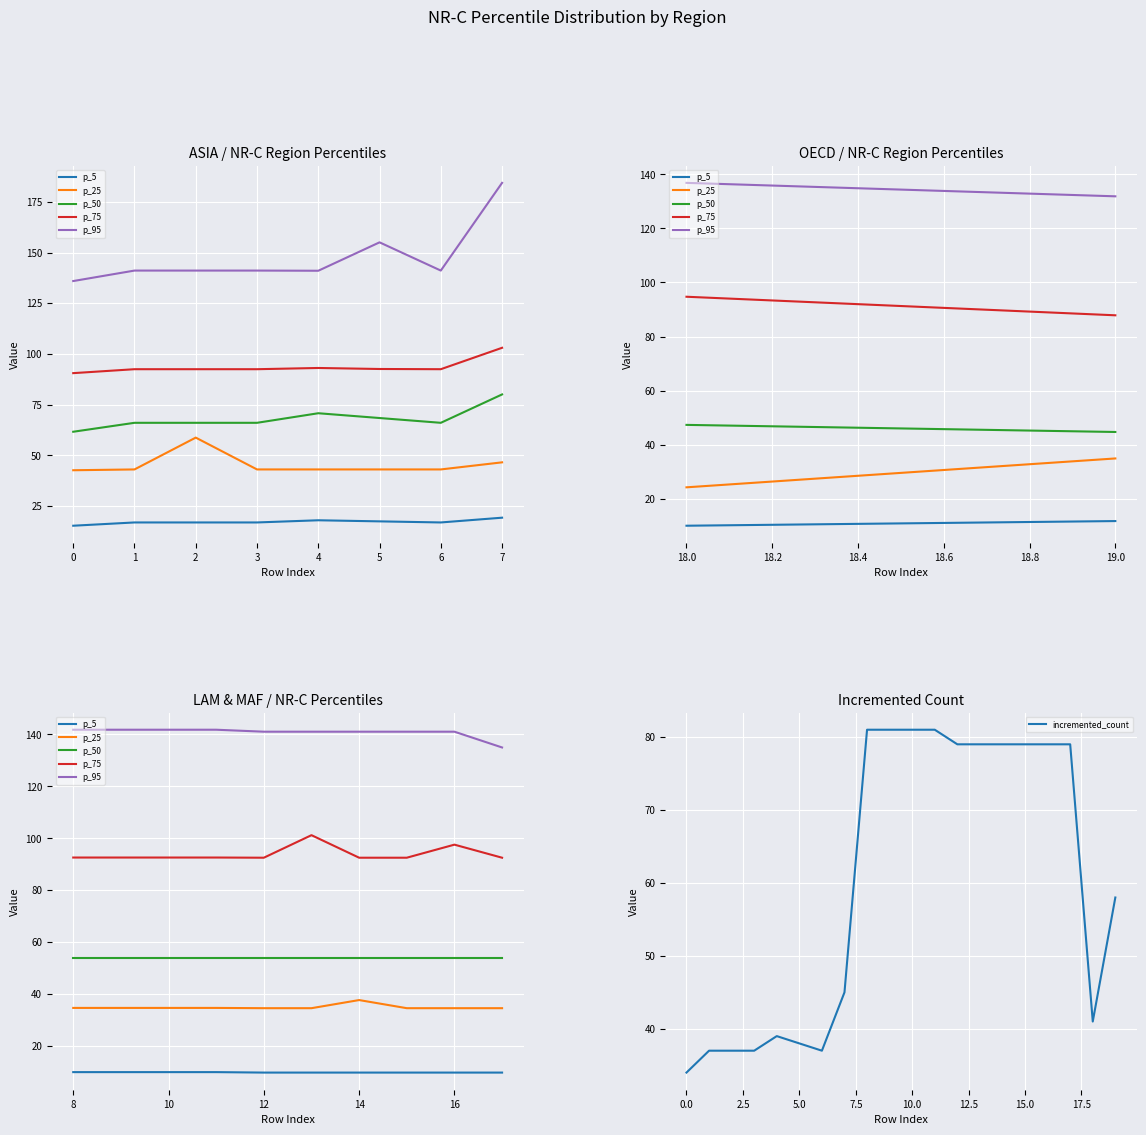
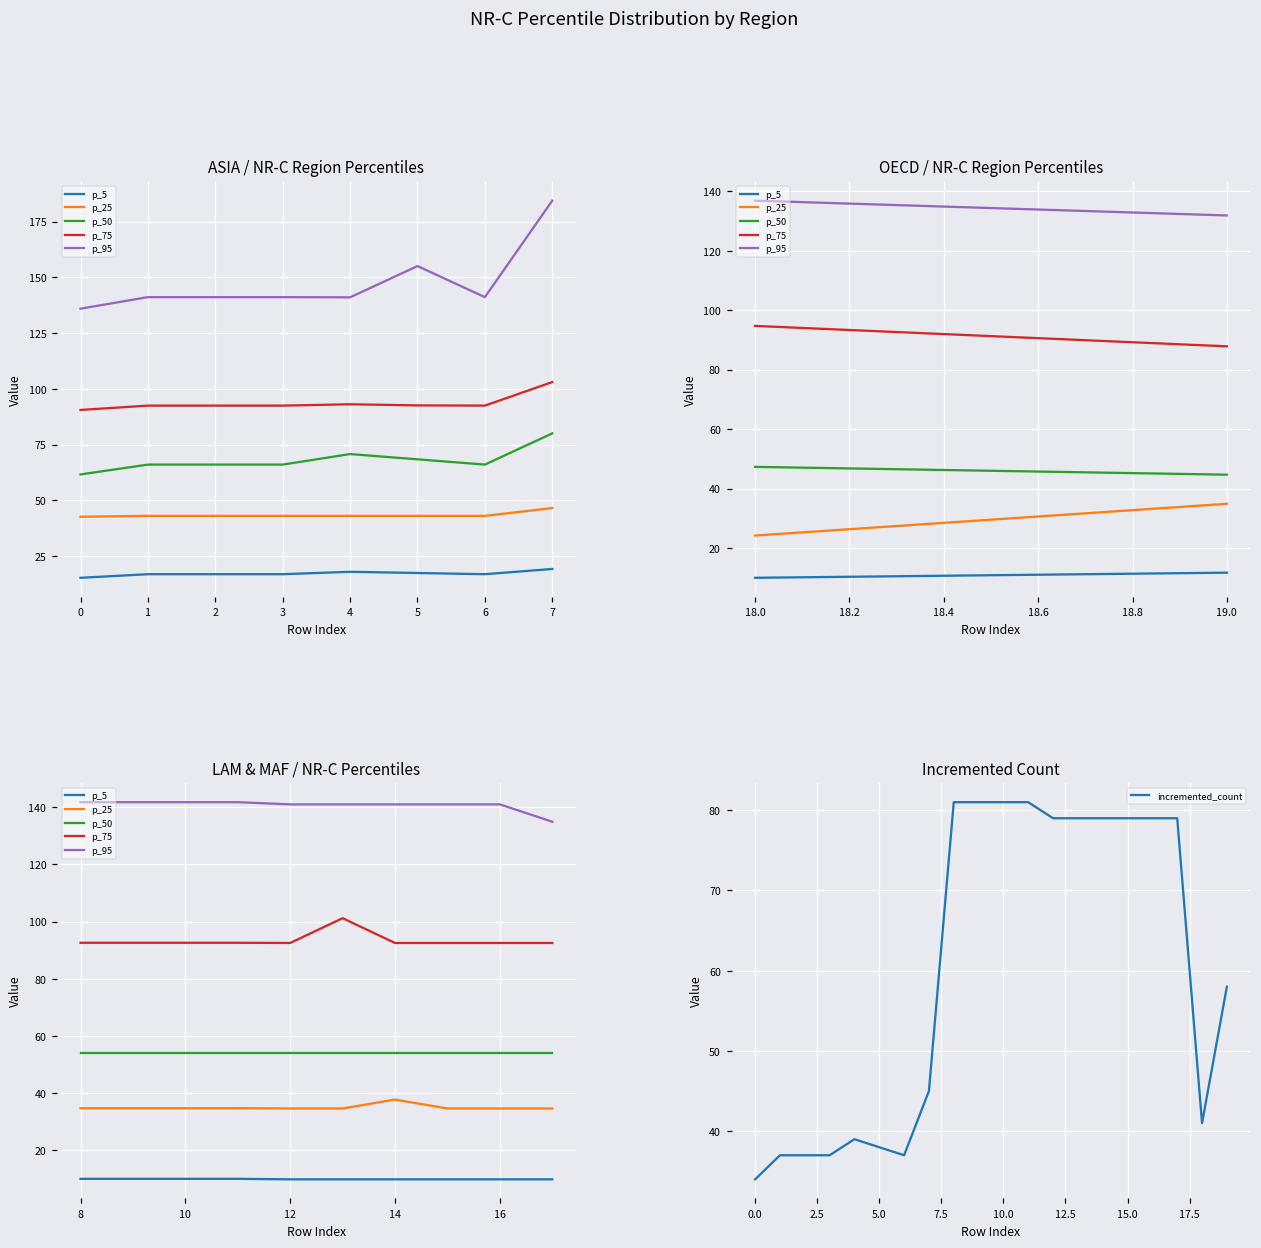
ASIA / NR-C Region Percentiles, p_25, 2: 59 -> 43
LAM & MAF / NR-C Percentiles, p_75, 16: 98 -> 93
